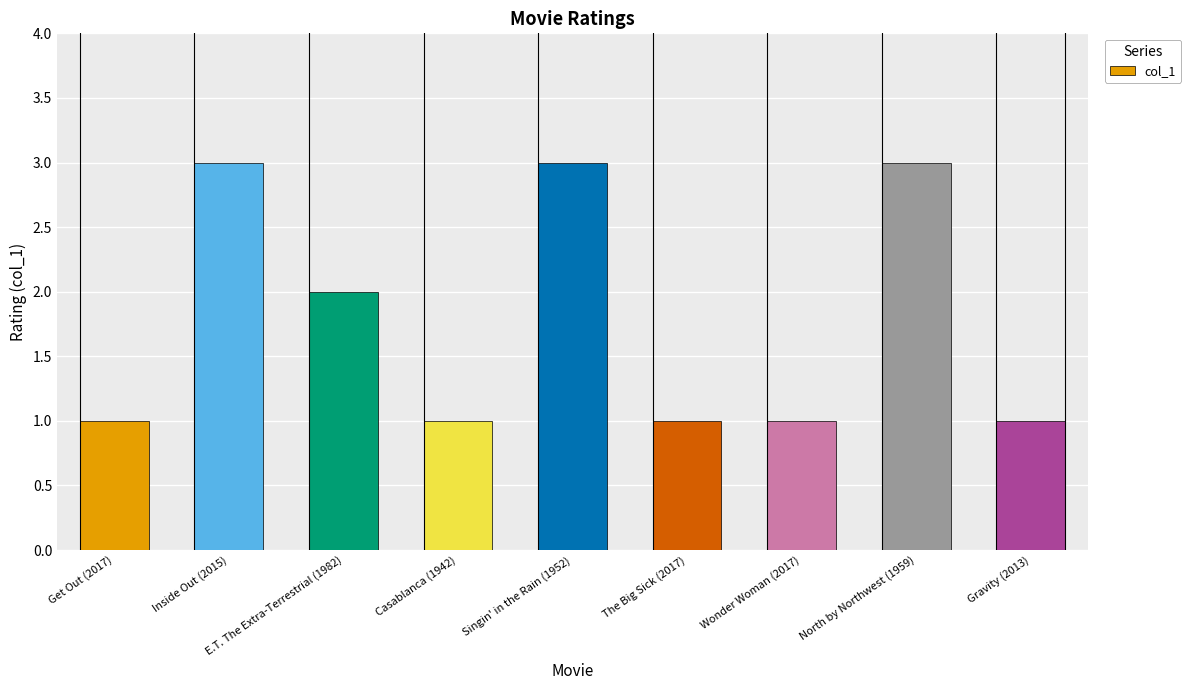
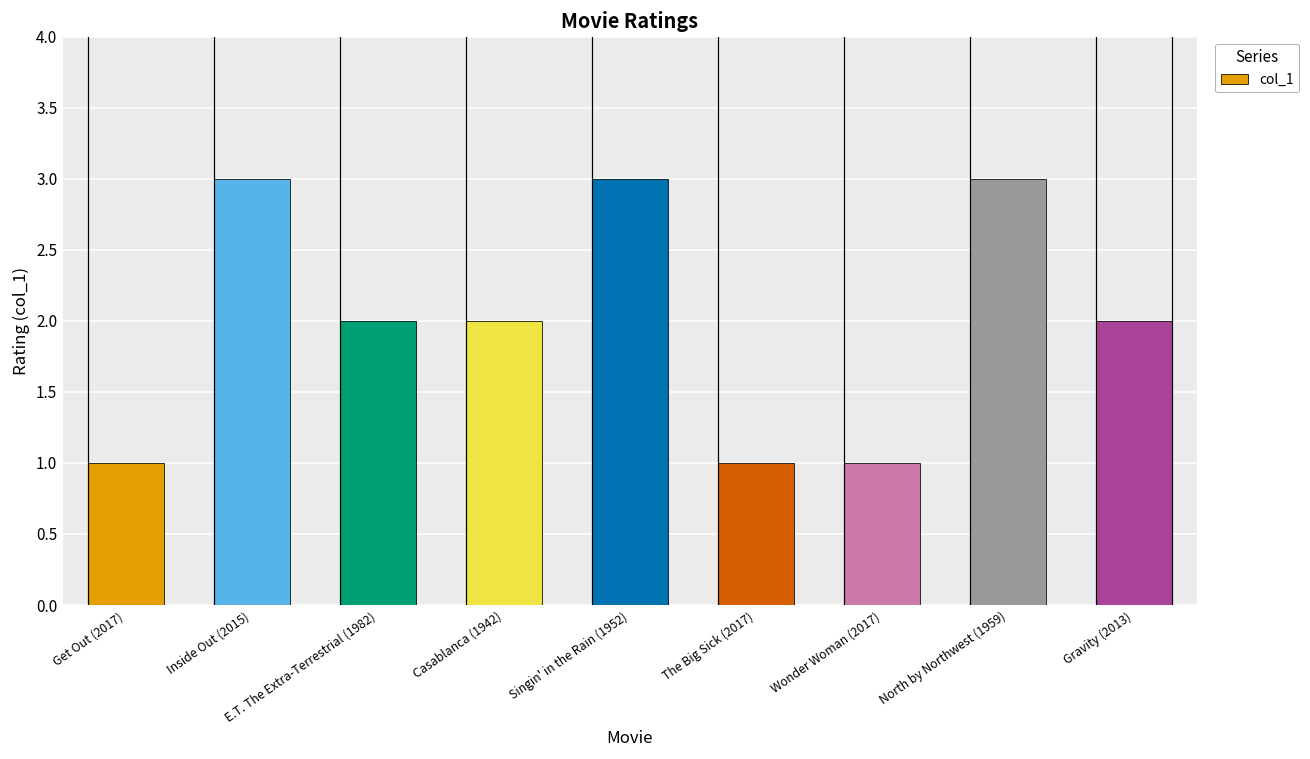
Casablanca (1942): 1 -> 2
Gravity (2013): 1 -> 2
